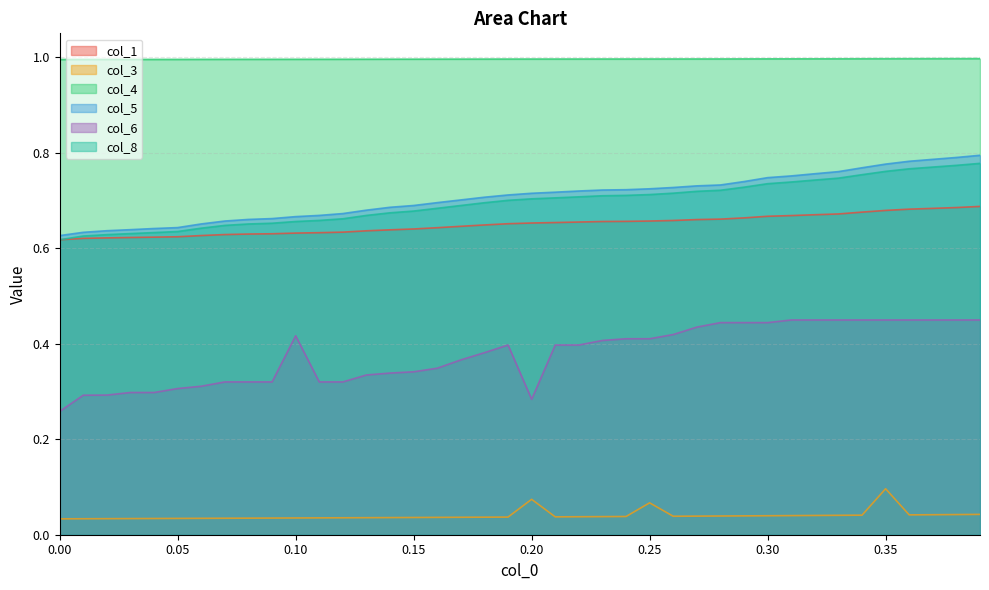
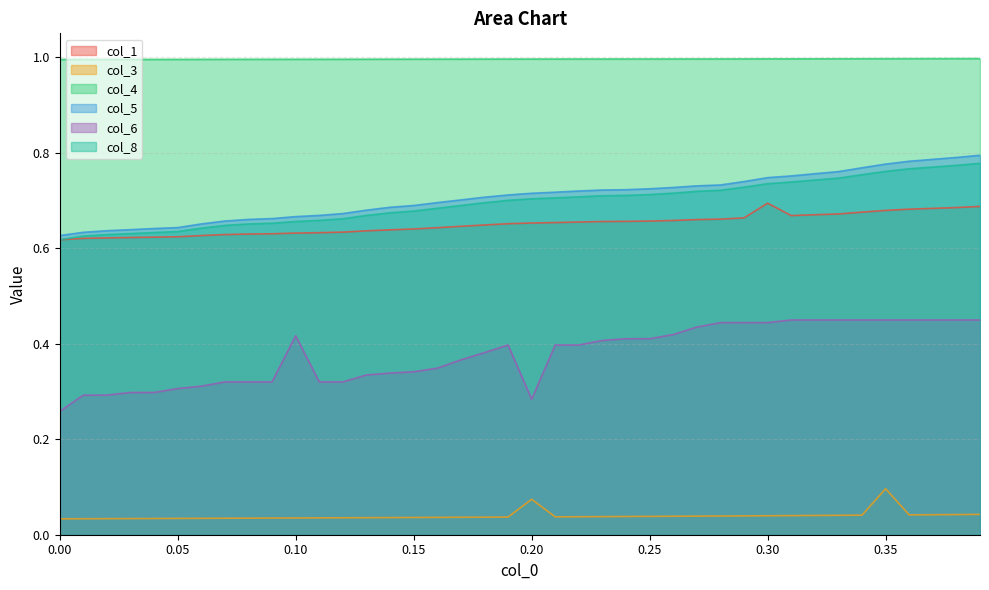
col_3, 0.25: 0.07 -> 0.04
col_1, 0.30: 0.67 -> 0.69
